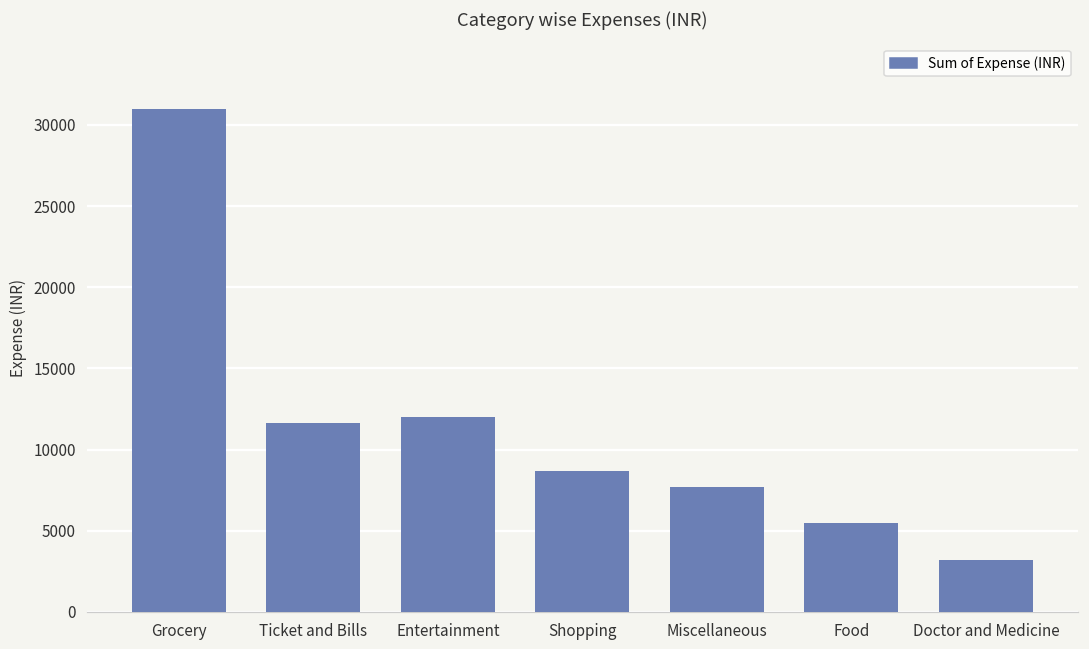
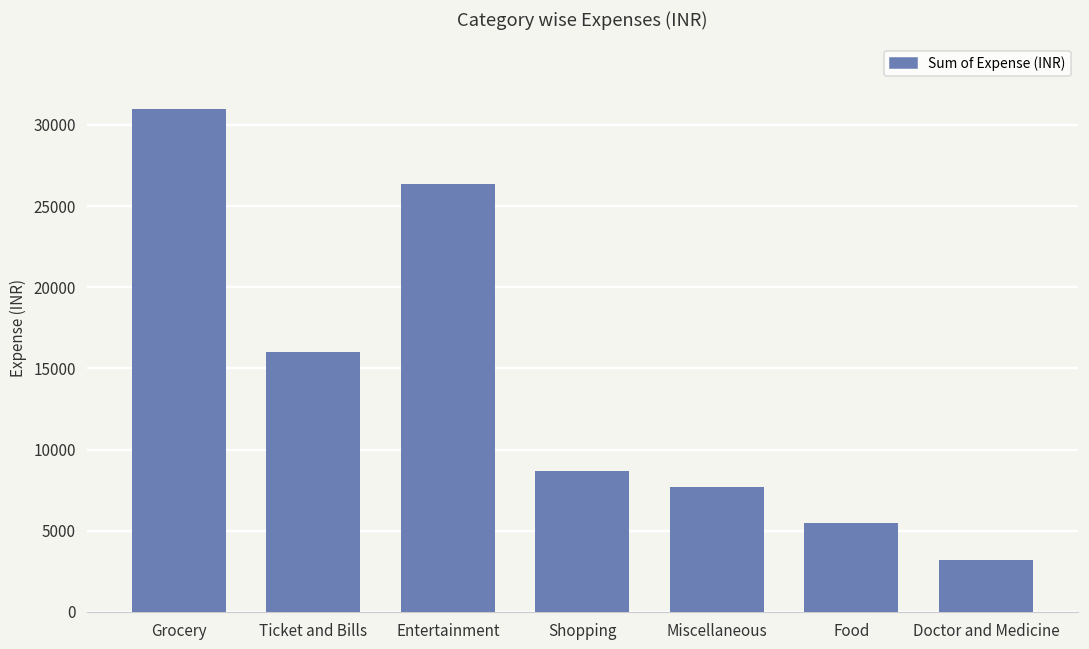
Ticket and Bills: 11600 -> 16000
Entertainment: 12000 -> 26400
